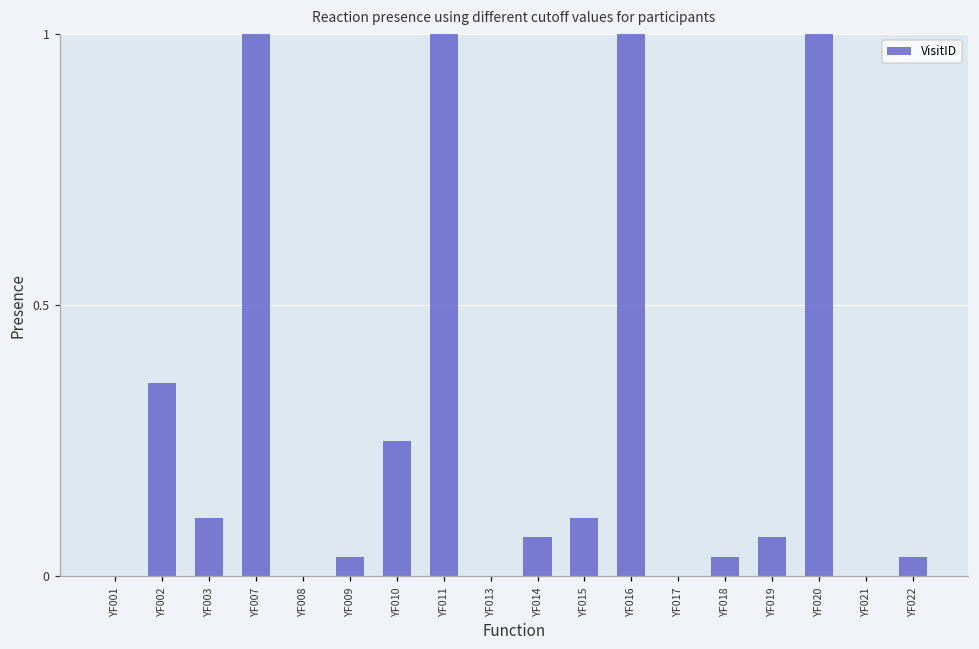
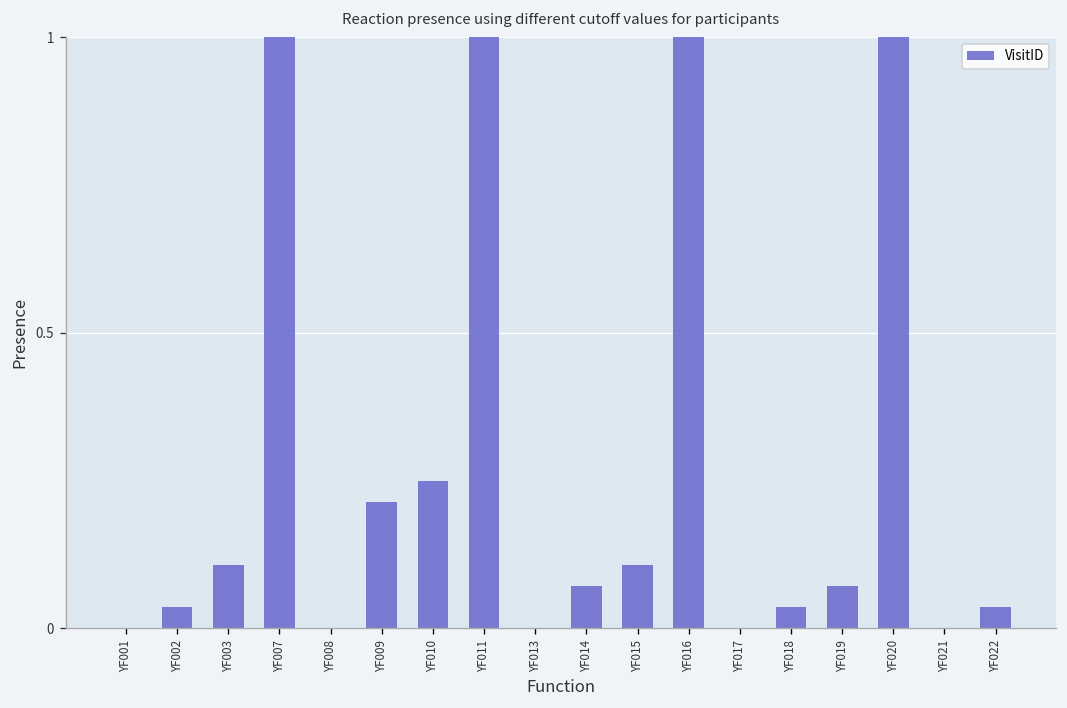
YF002: 0.36 -> 0.04
YF009: 0.04 -> 0.21
